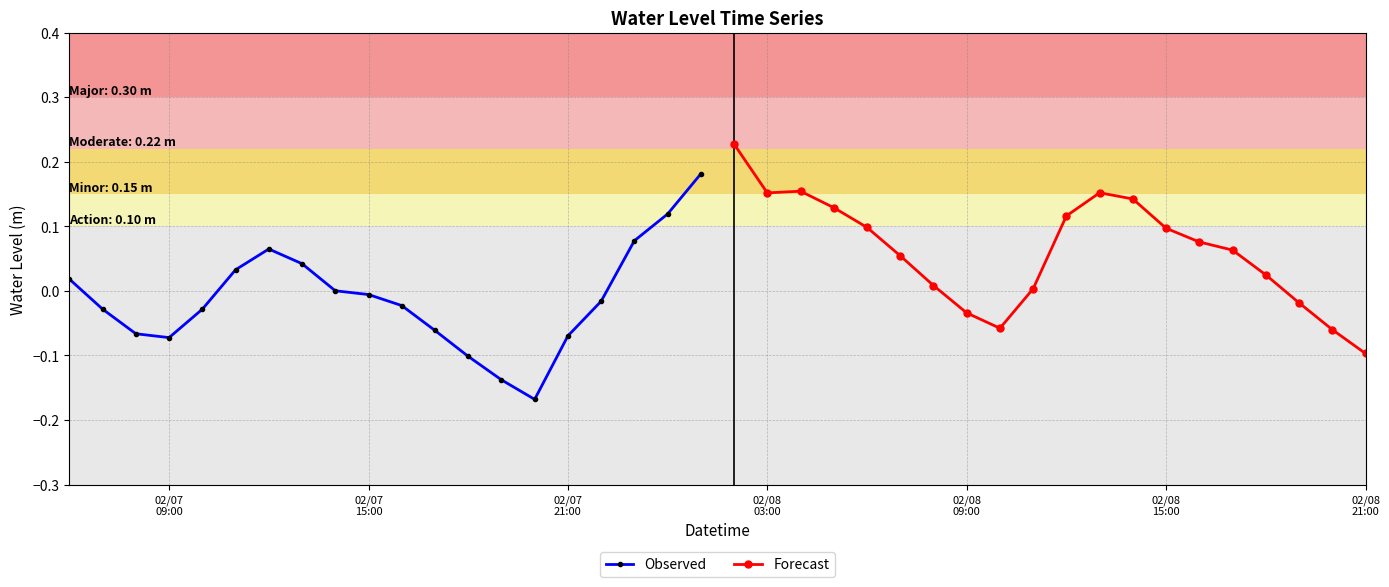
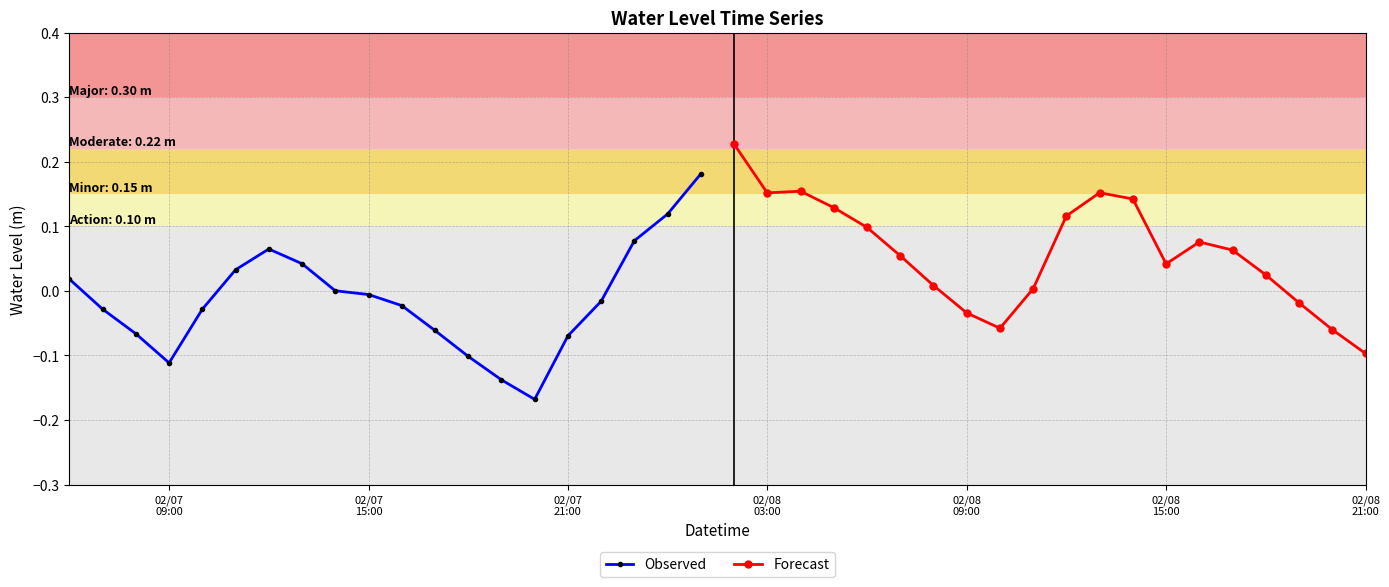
Observed, 02/07 09:00: -0.07 -> -0.11
Forecast, 02/08 15:00: 0.10 -> 0.04
